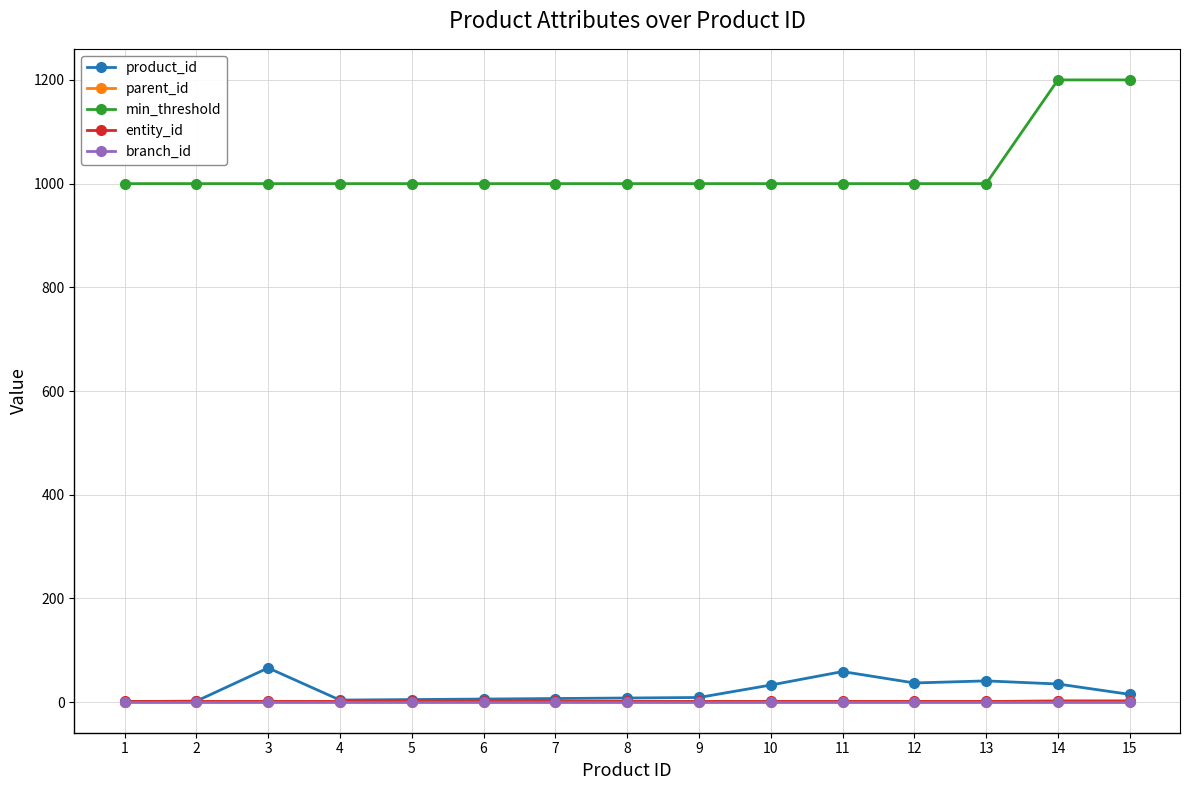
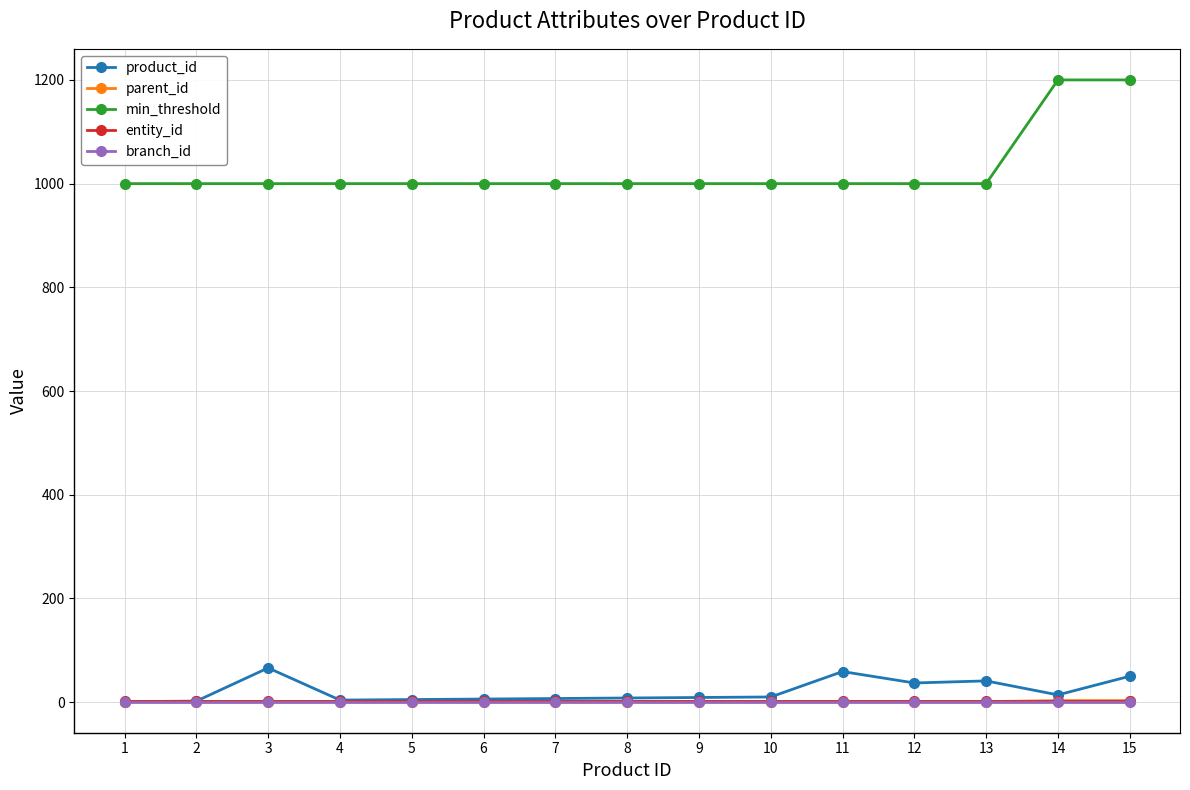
product_id, 10: 30 -> 10
product_id, 14: 40 -> 10
product_id, 15: 20 -> 50
